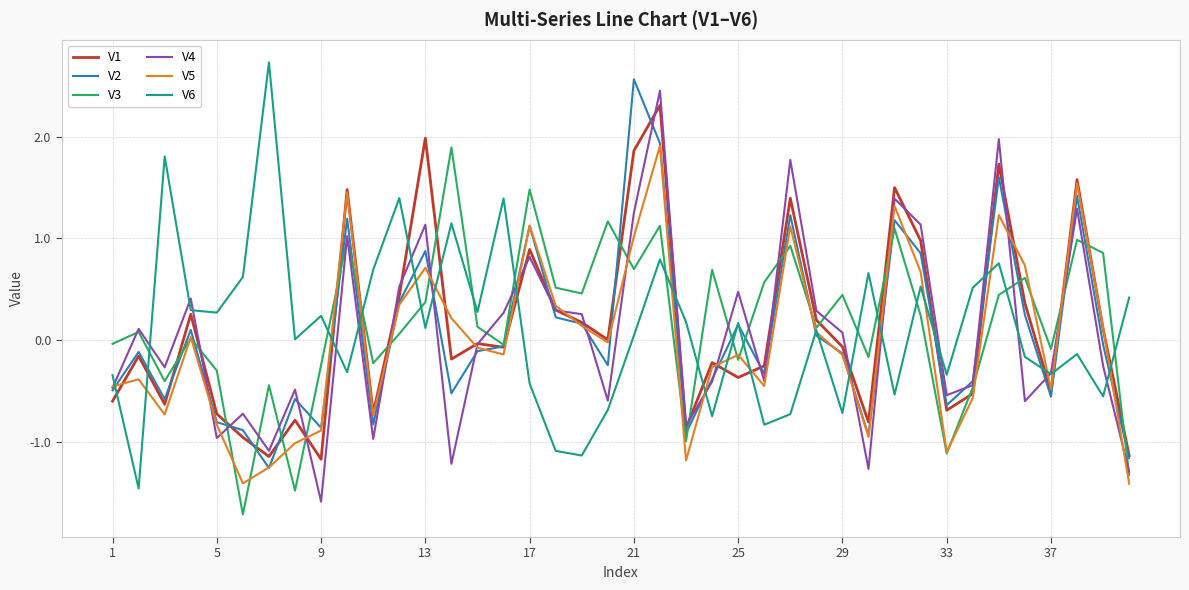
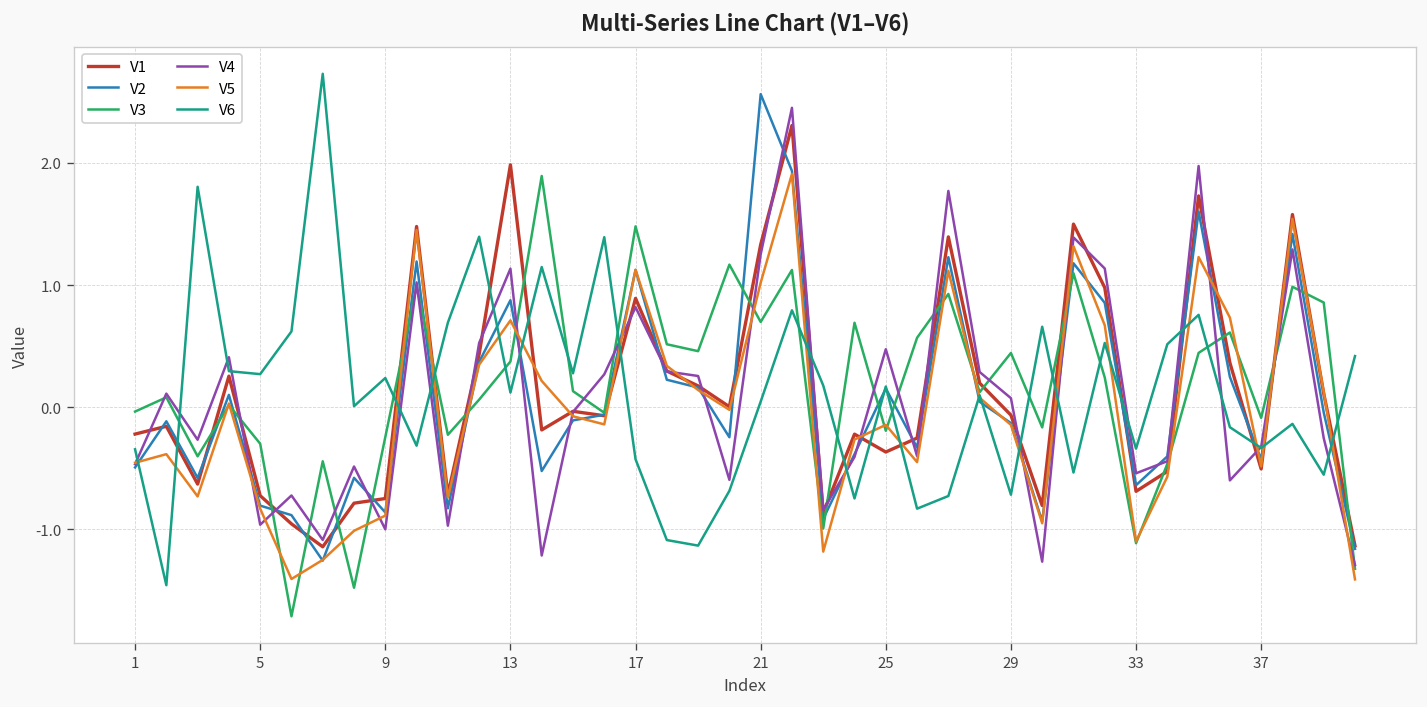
V1, 1: -0.60 -> -0.22
V1, 9: -1.17 -> -0.75
V4, 9: -1.59 -> -1.00
V1, 21: 1.86 -> 1.33
V2, 37: -0.56 -> -0.43
